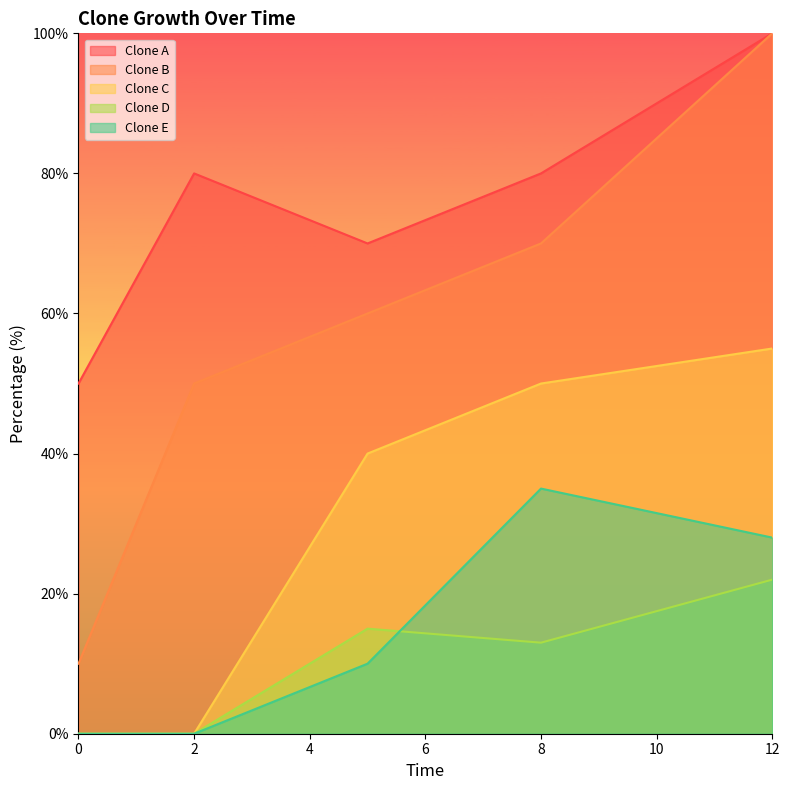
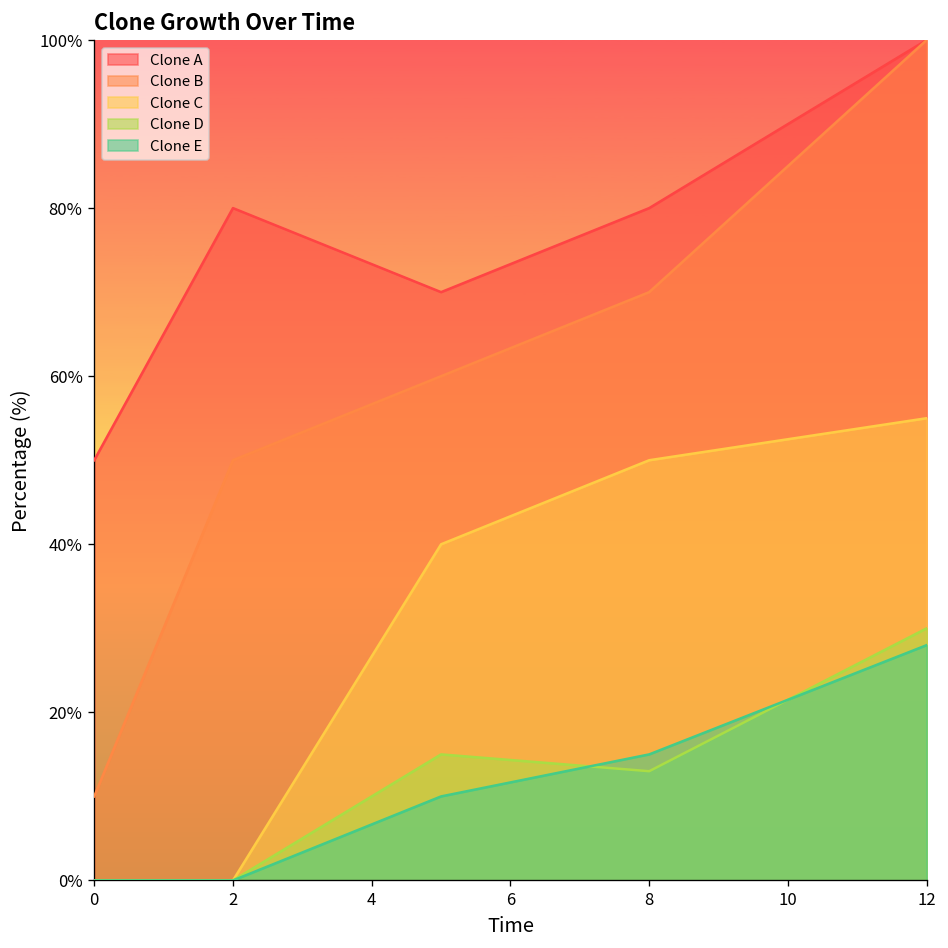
Clone E, 8: 35% -> 15%
Clone D, 12: 22% -> 30%
